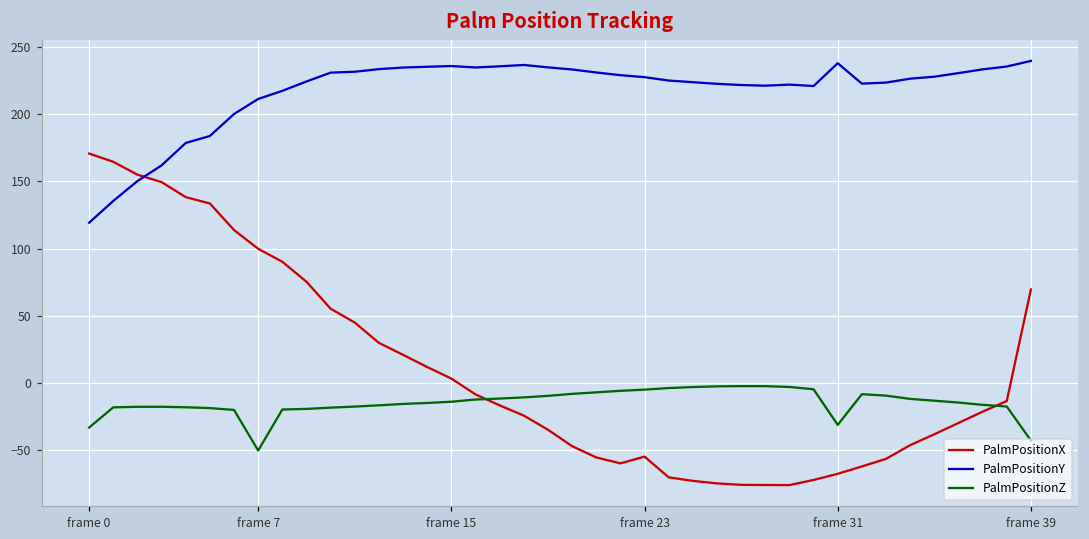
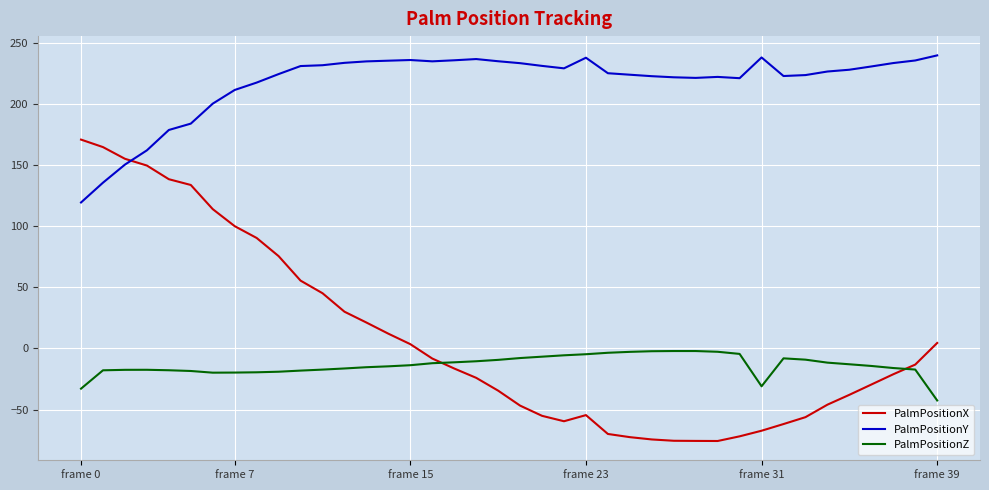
PalmPositionZ, frame 7: -50 -> -20
PalmPositionY, frame 23: 227 -> 238
PalmPositionX, frame 39: 70 -> 4
